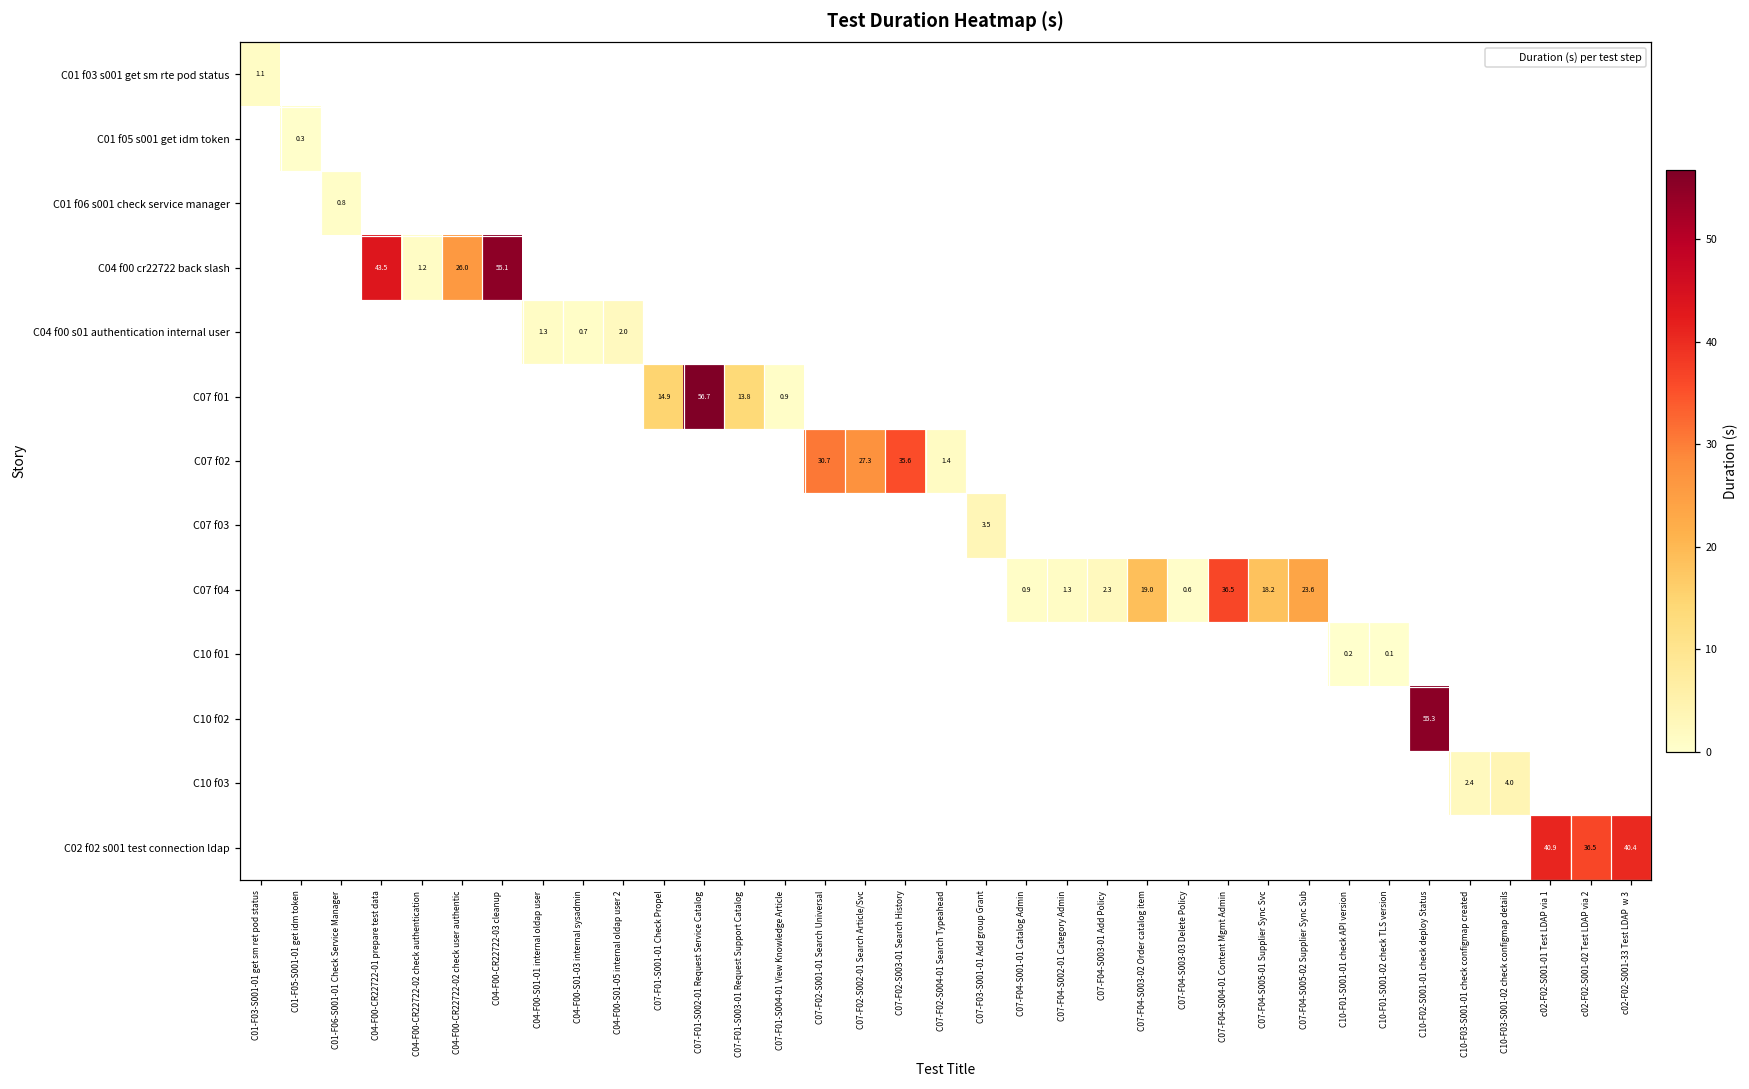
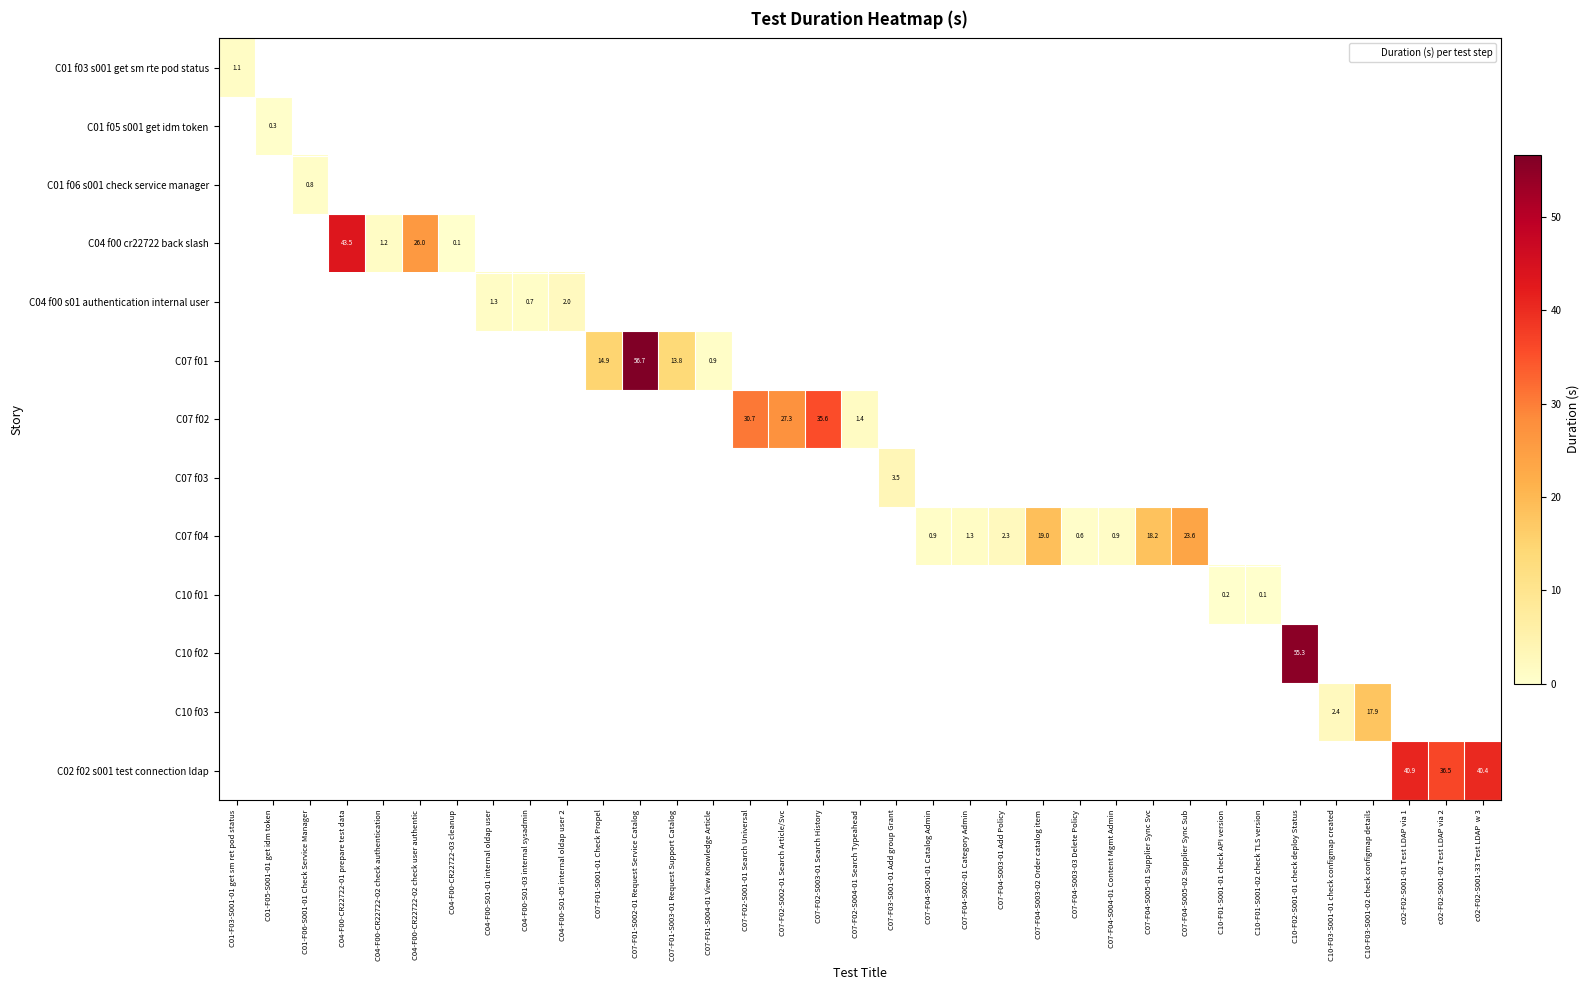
C04 f00 cr22722 back slash, C04-F00-CR22722-03 cleanup: 55.1 -> 0.1
C07 f04, C07-F04-S004-01 Content Mgmt Admin: 36.5 -> 0.9
C10 f03, C10-F03-S001-02 check configmap details: 4.0 -> 17.9
